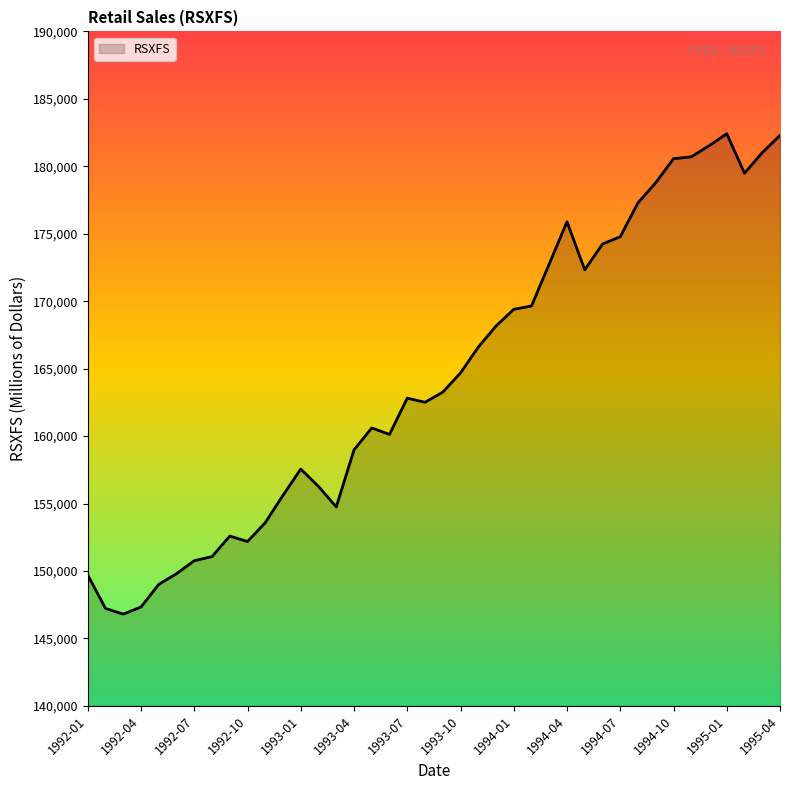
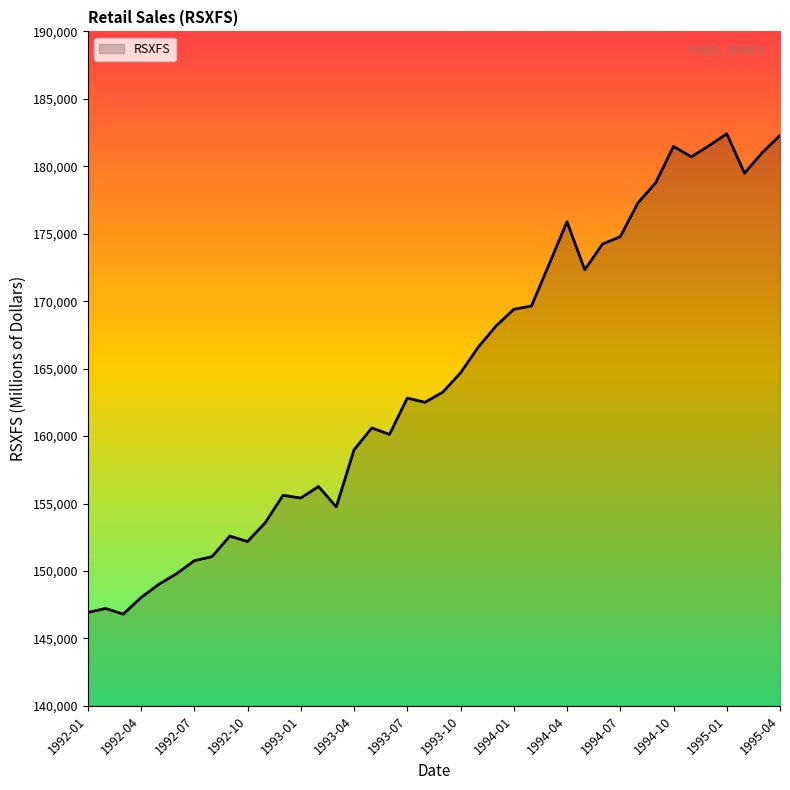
1992-01: 149,700 -> 146,900
1992-04: 147,300 -> 148,000
1993-01: 157,600 -> 155,400
1994-10: 180,600 -> 181,500
